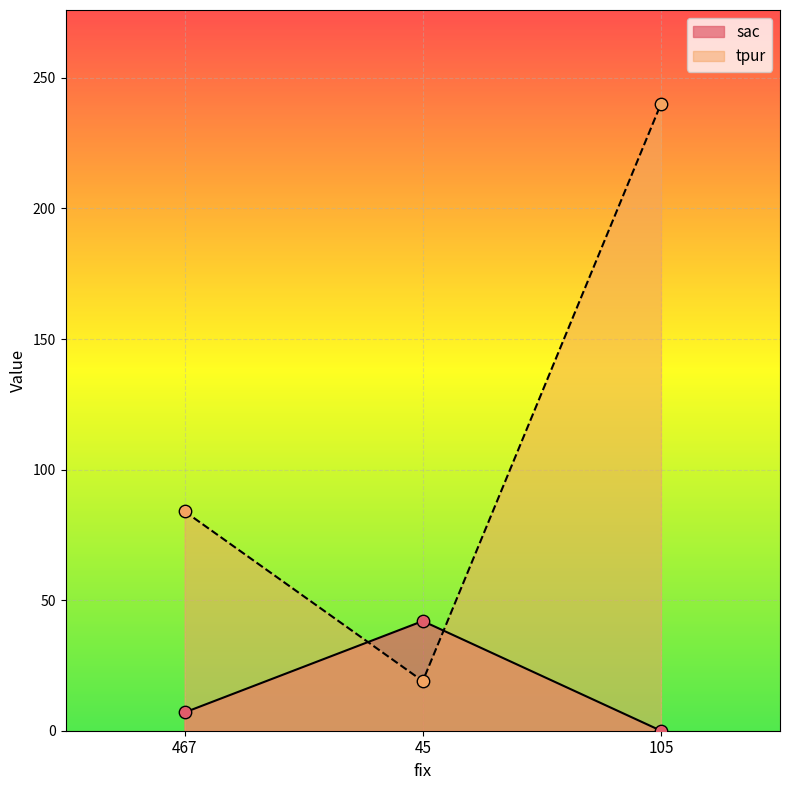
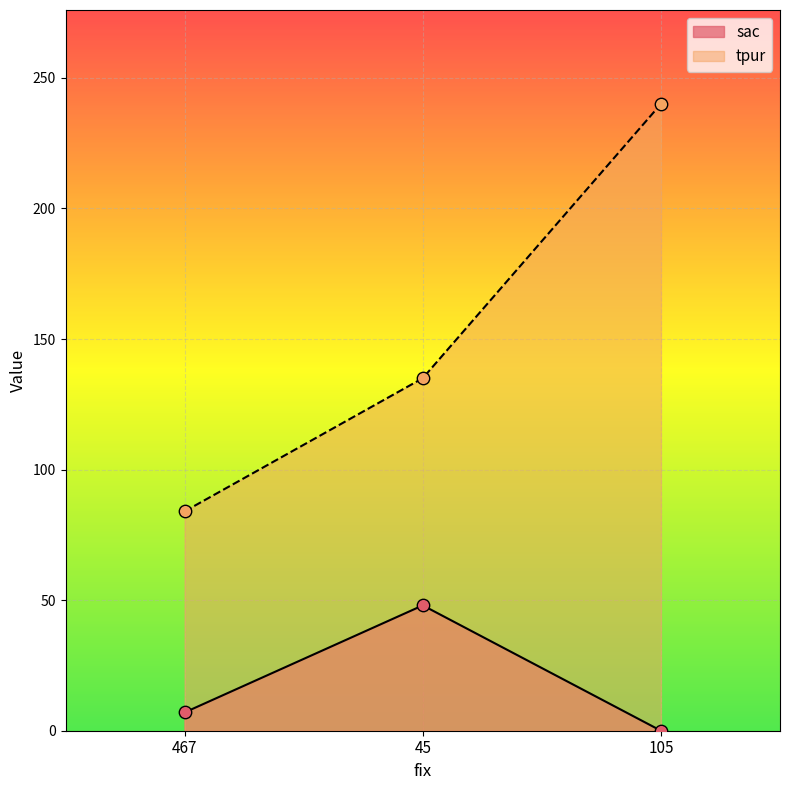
sac, 45: 42 -> 48
tpur, 45: 19 -> 135
